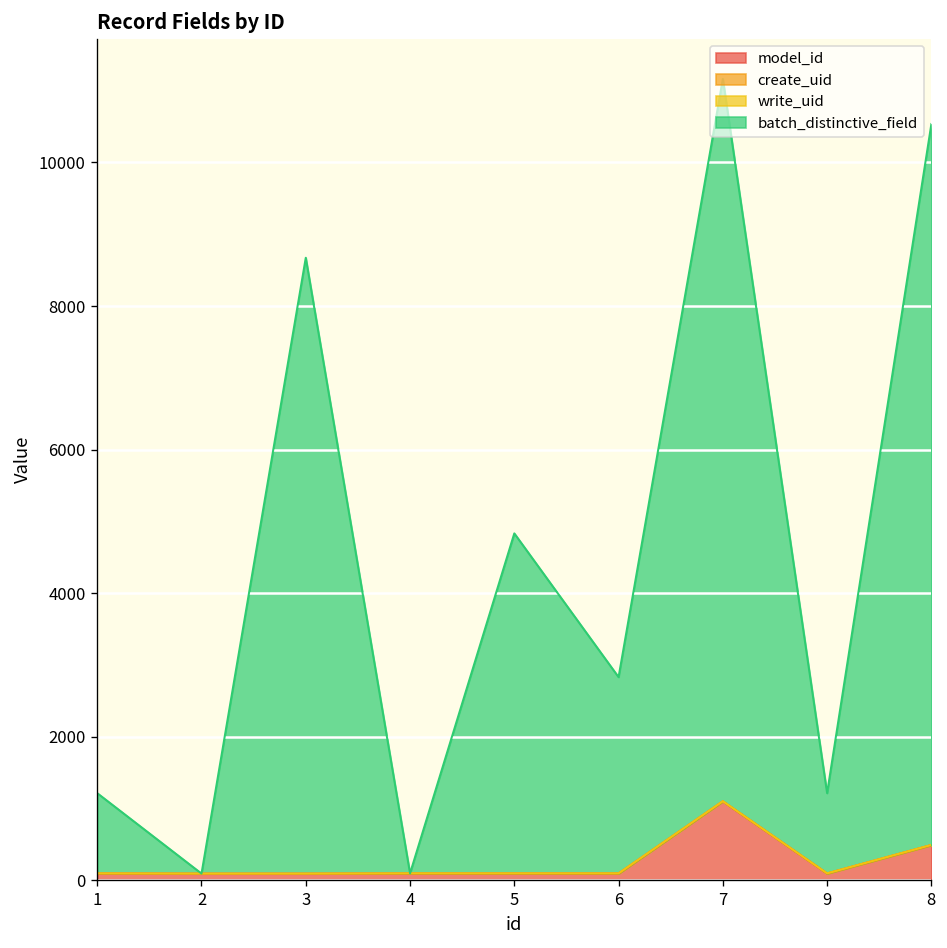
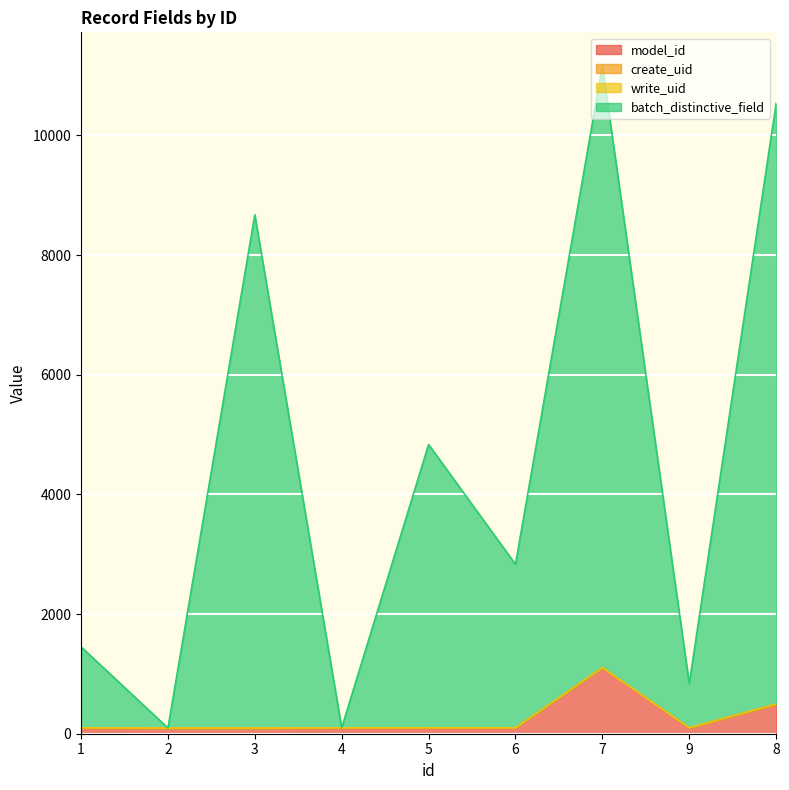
batch_distinctive_field, 1: 1100 -> 1400
batch_distinctive_field, 9: 1100 -> 700
